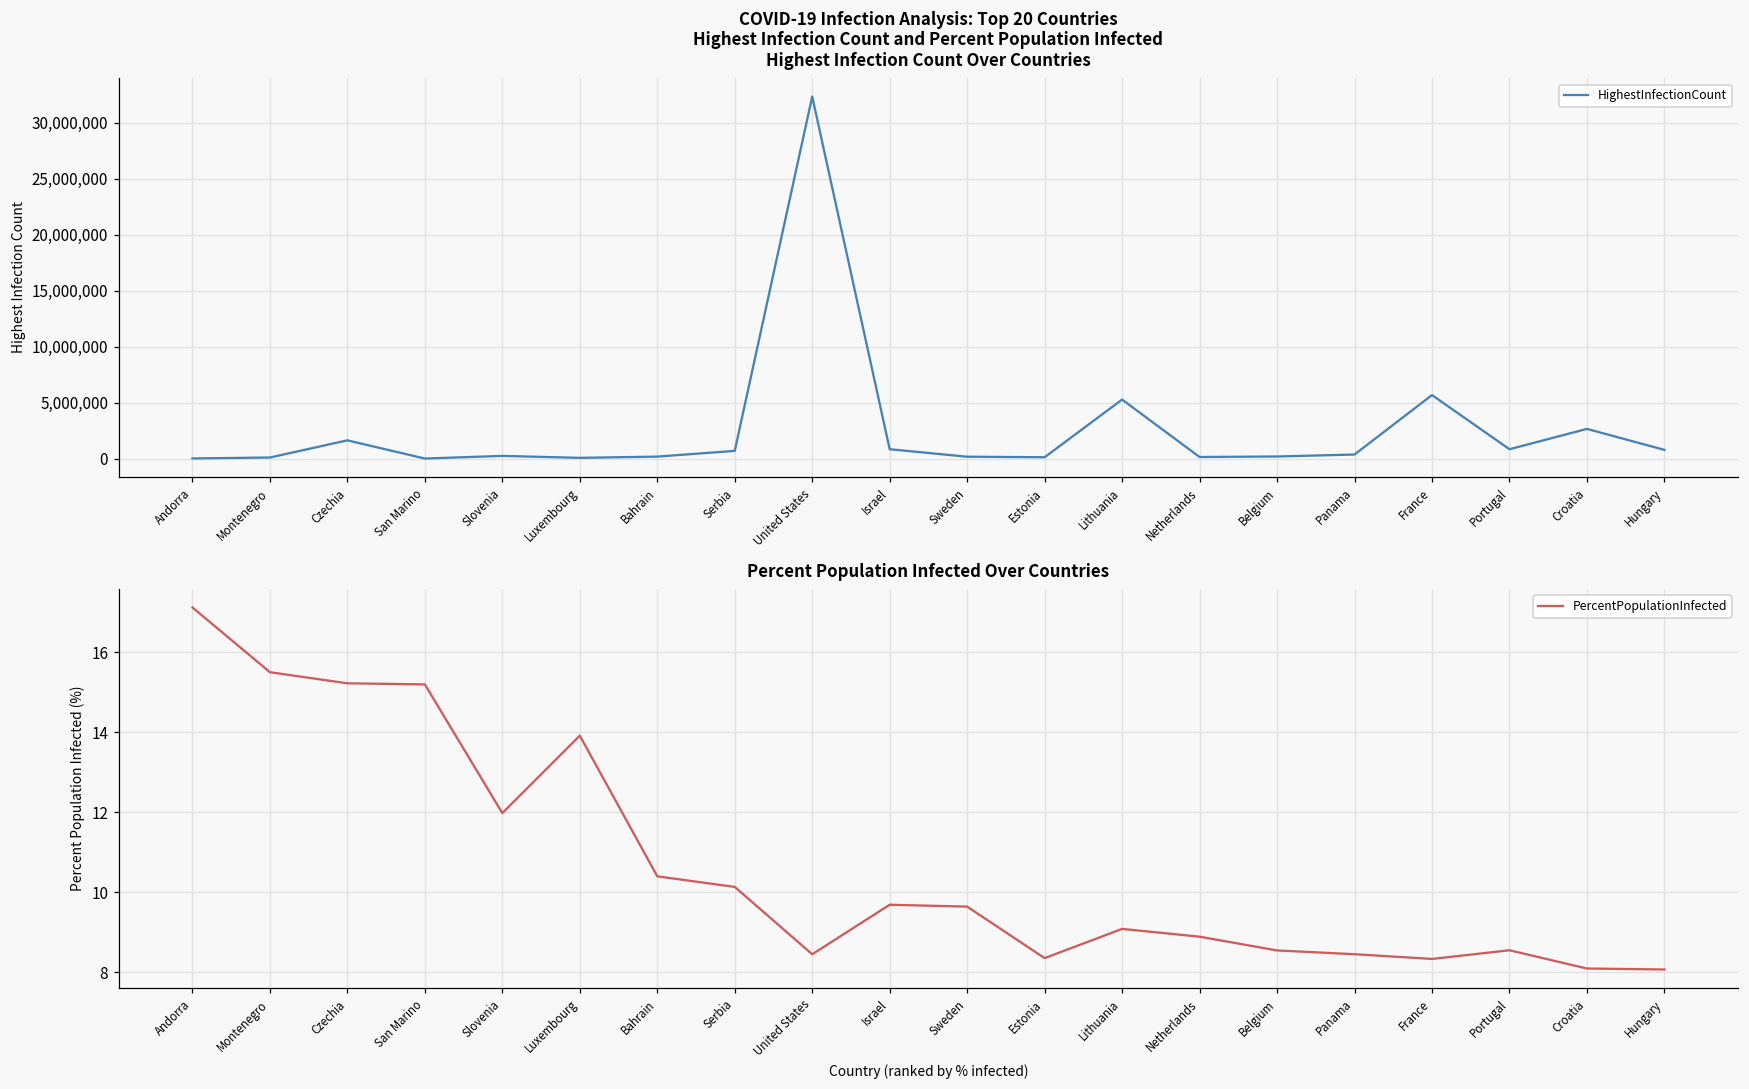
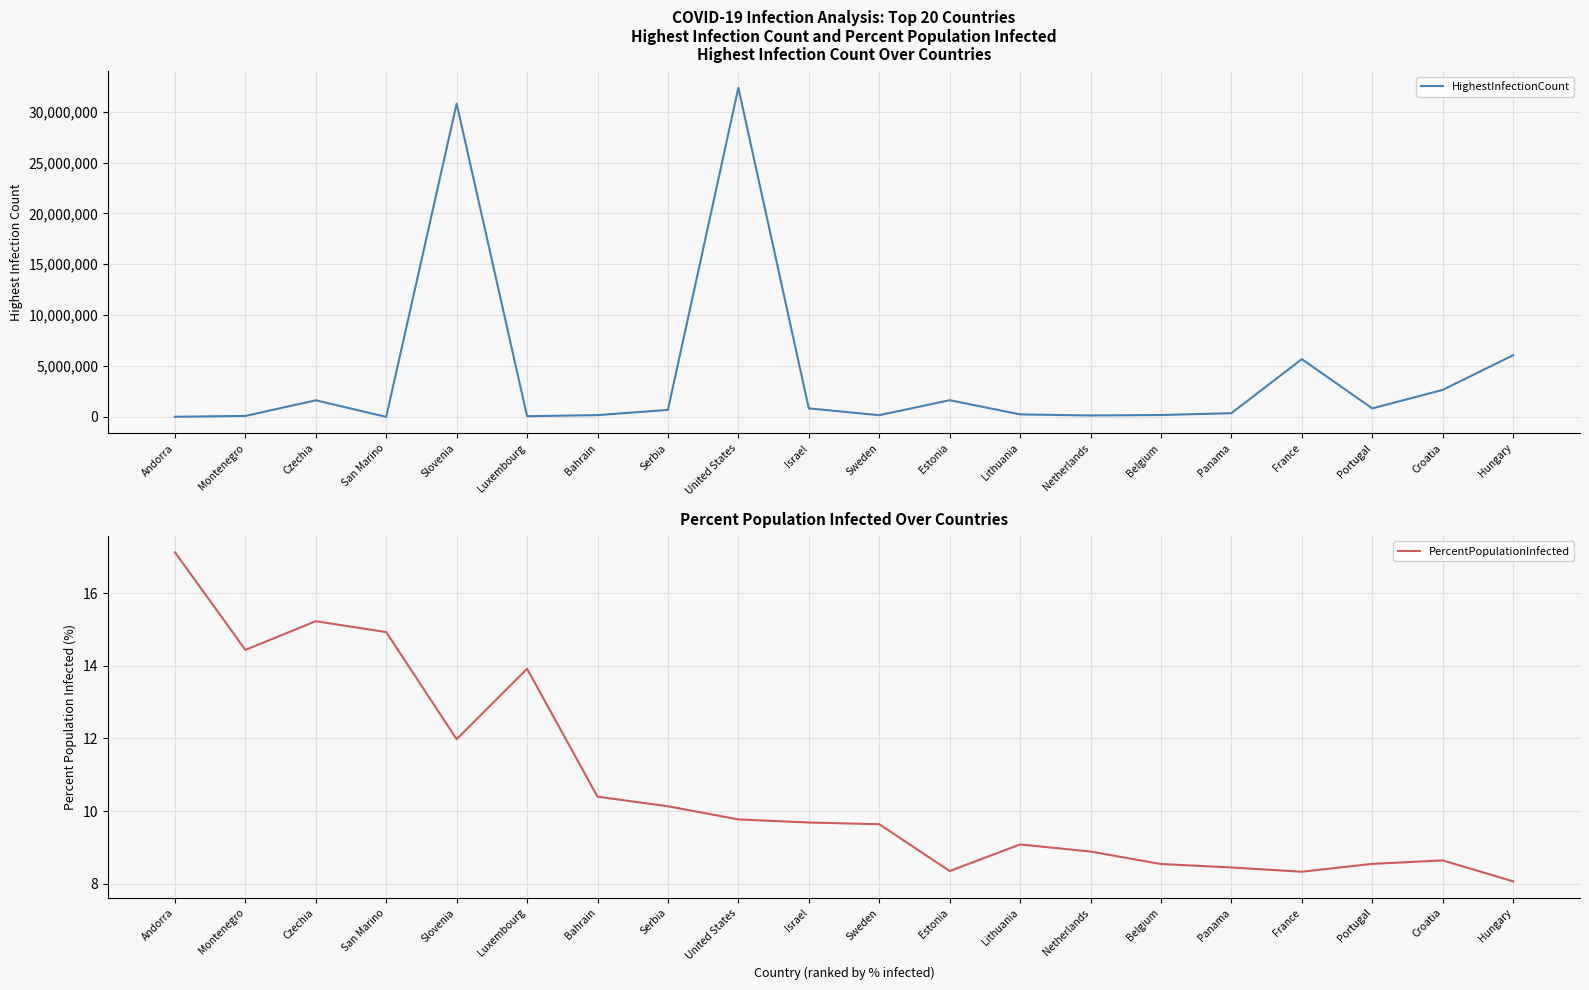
COVID-19 Infection Analysis: Top 20 Countries Highest Infection Count and Percent Population Infected Highest Infection Count Over Countries, Slovenia: 200,000 -> 30,800,000
COVID-19 Infection Analysis: Top 20 Countries Highest Infection Count and Percent Population Infected Highest Infection Count Over Countries, Estonia: 100,000 -> 1,600,000
COVID-19 Infection Analysis: Top 20 Countries Highest Infection Count and Percent Population Infected Highest Infection Count Over Countries, Lithuania: 5,300,000 -> 200,000
COVID-19 Infection Analysis: Top 20 Countries Highest Infection Count and Percent Population Infected Highest Infection Count Over Countries, Hungary: 800,000 -> 6,100,000
Percent Population Infected Over Countries, Montenegro: 15.5 -> 14.4
Percent Population Infected Over Countries, San Marino: 15.2 -> 14.9
Percent Population Infected Over Countries, United States: 8.4 -> 9.8
Percent Population Infected Over Countries, Croatia: 8.1 -> 8.6
